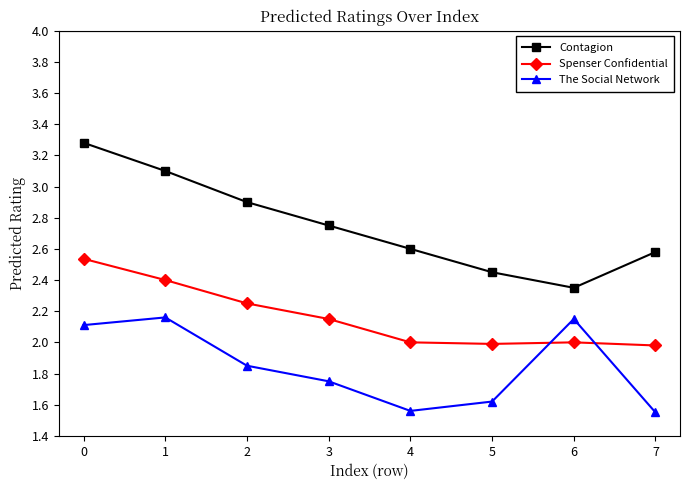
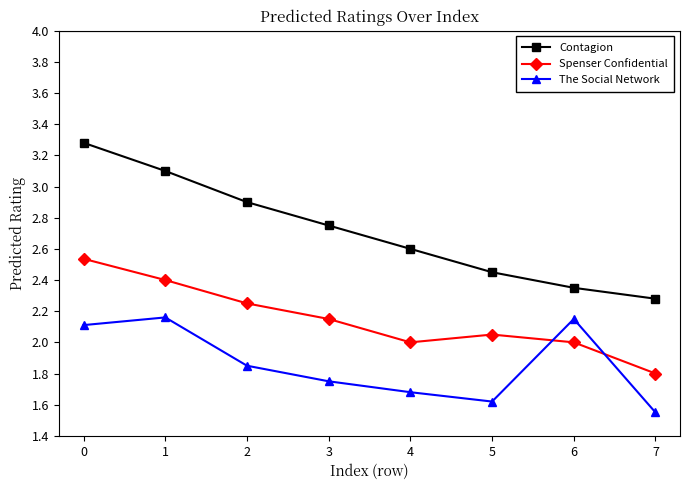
The Social Network, 4: 1.56 -> 1.68
Spenser Confidential, 5: 1.99 -> 2.05
Contagion, 7: 2.58 -> 2.28
Spenser Confidential, 7: 1.98 -> 1.80
